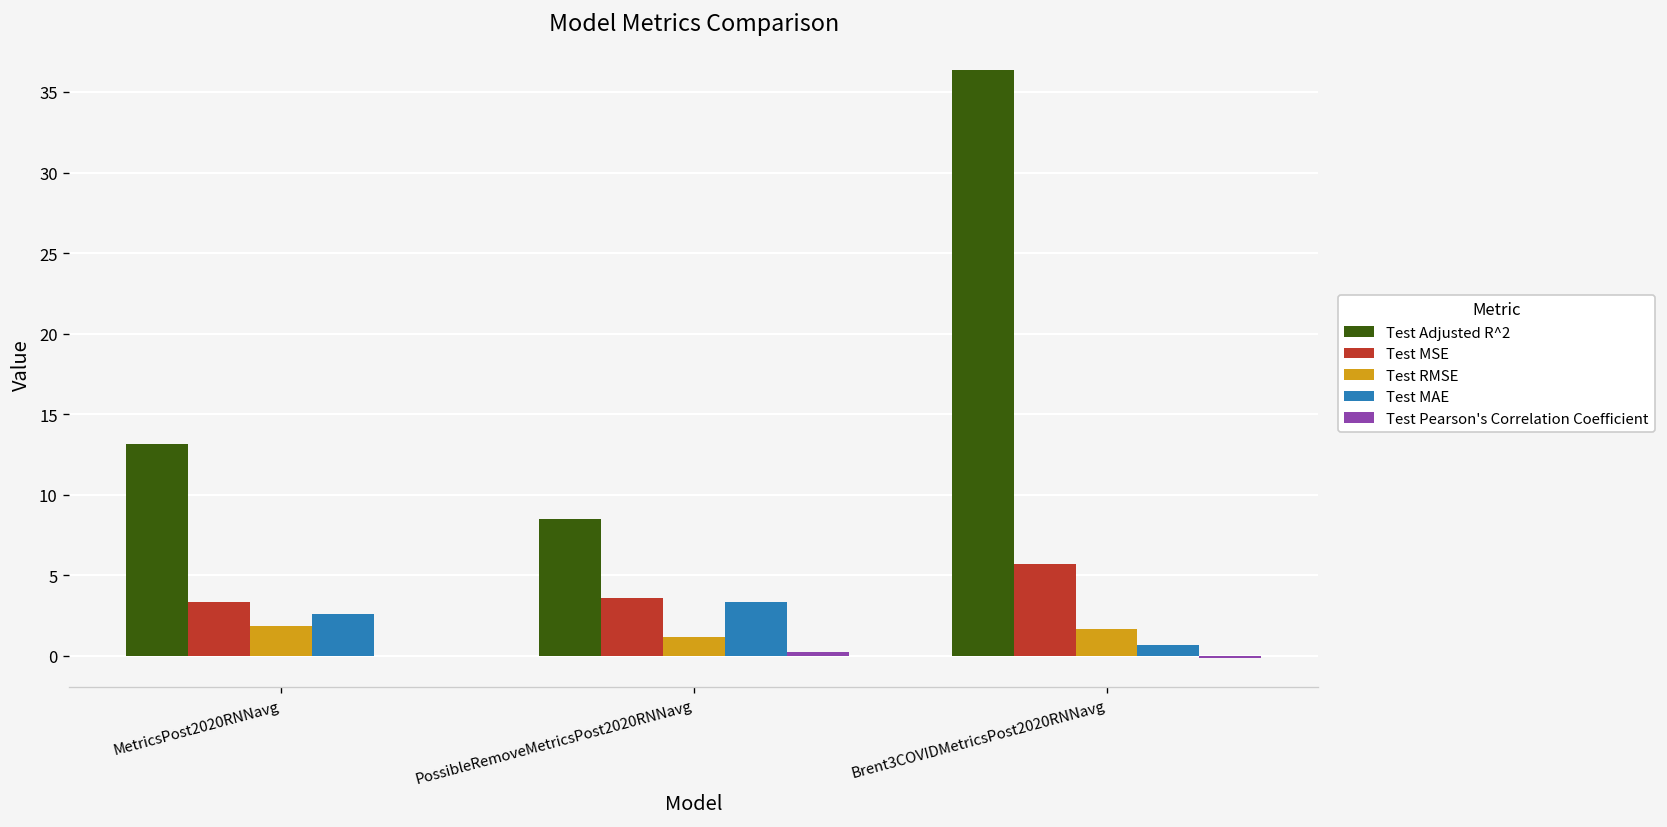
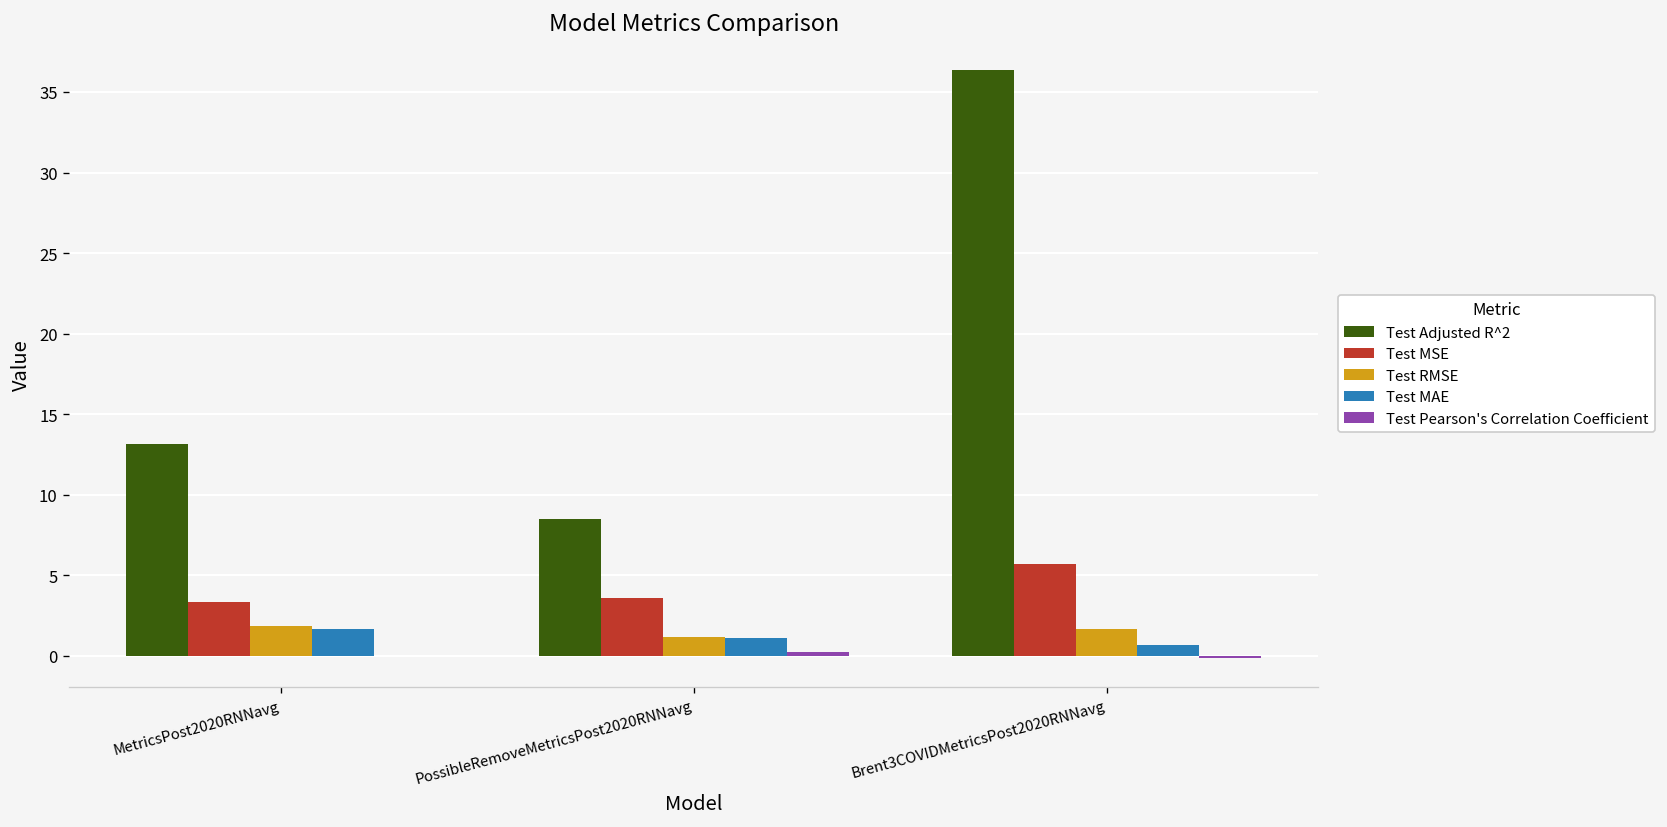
Test MAE, MetricsPost2020RNNavg: 2.6 -> 1.7
Test MAE, PossibleRemoveMetricsPost2020RNNavg: 3.3 -> 1.1
